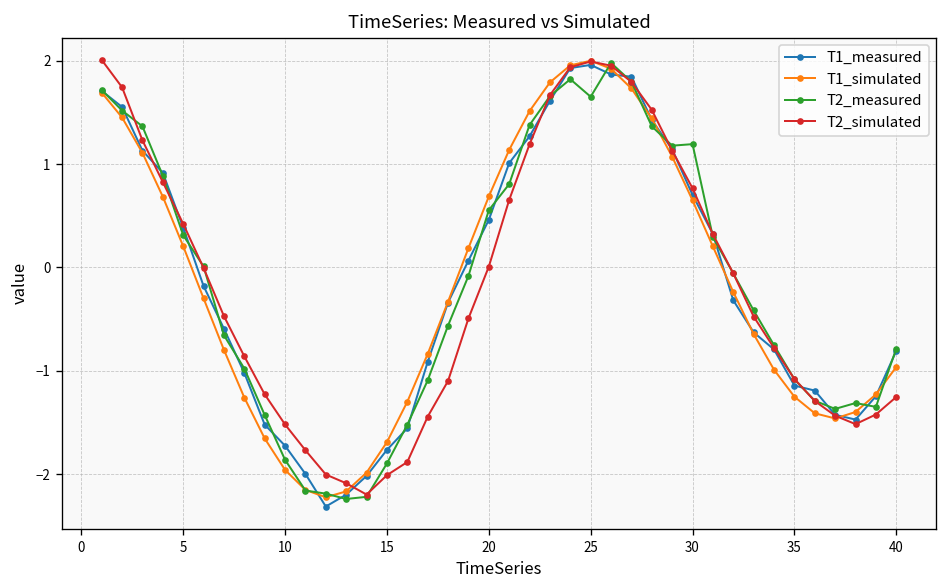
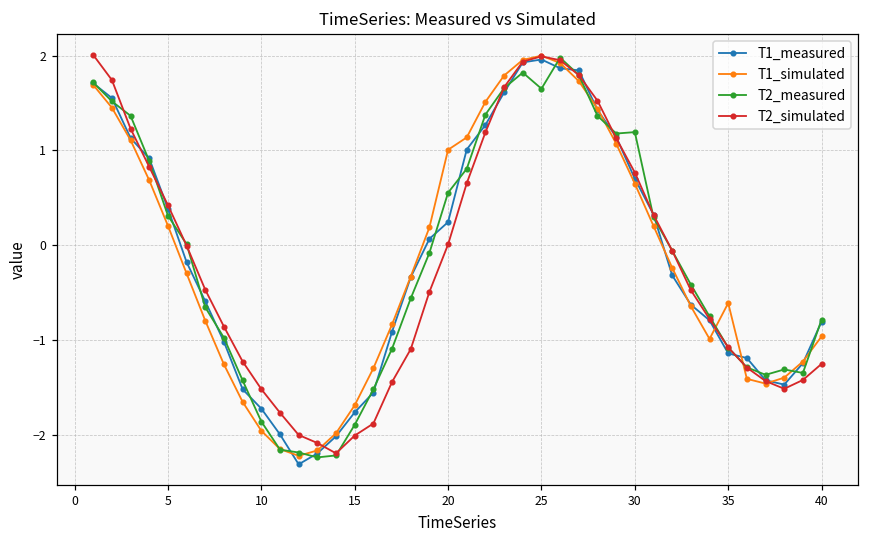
T1_measured, 20: 0.5 -> 0.2
T1_simulated, 20: 0.7 -> 1.0
T1_simulated, 35: -1.3 -> -0.6
